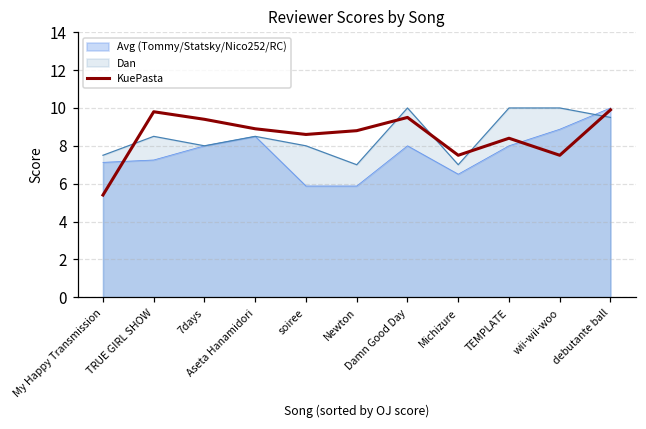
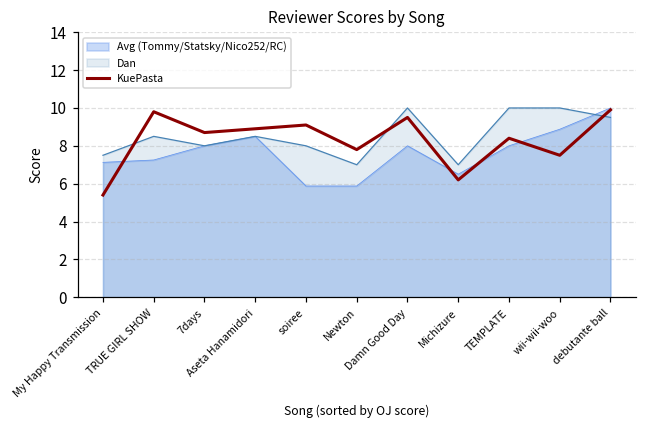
KuePasta, 7days: 9.4 -> 8.7
KuePasta, soiree: 8.6 -> 9.1
KuePasta, Newton: 8.8 -> 7.8
KuePasta, Michizure: 7.5 -> 6.2
